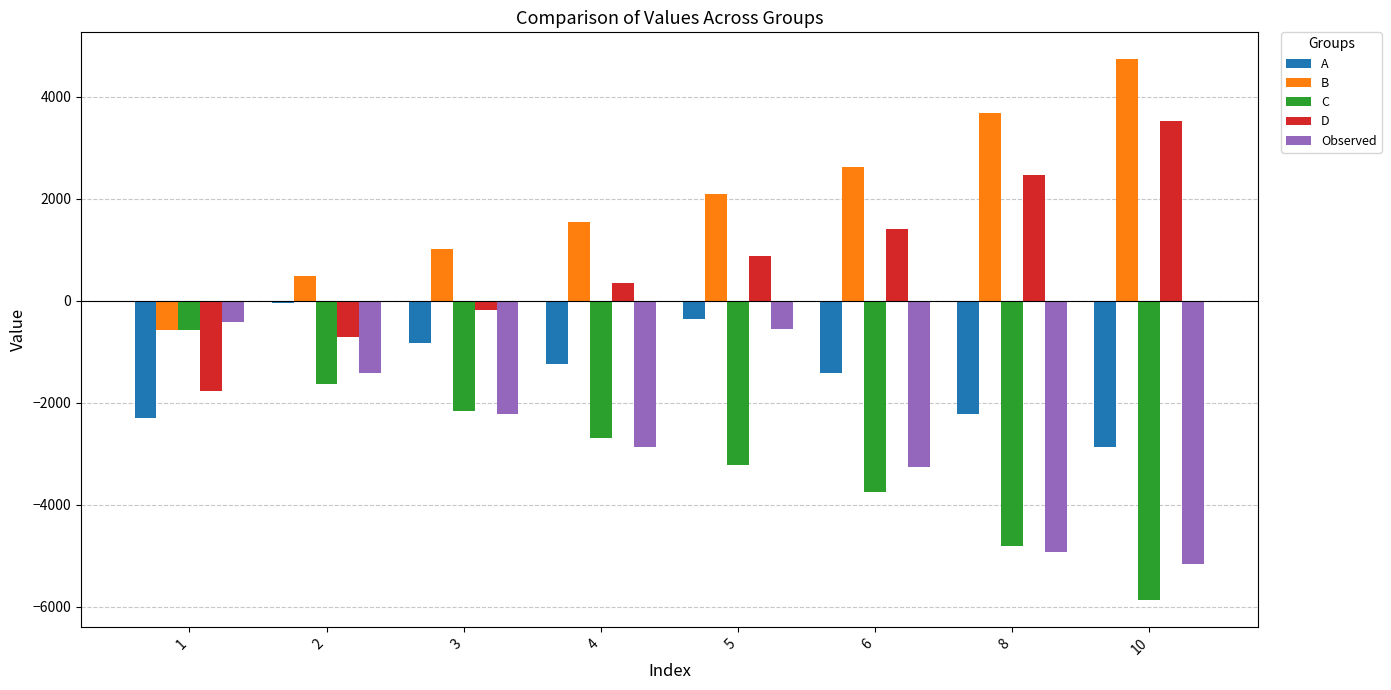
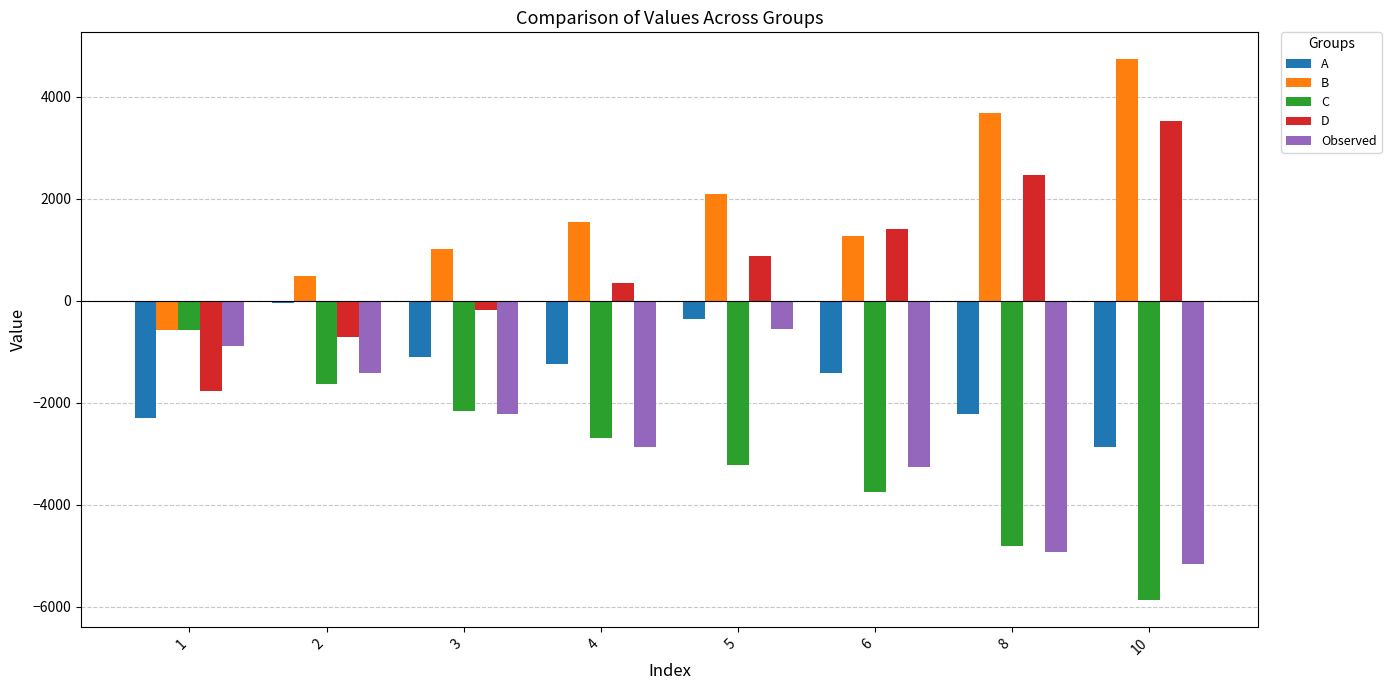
Observed, 1: -400 -> -900
A, 3: -800 -> -1100
B, 6: 2600 -> 1300
